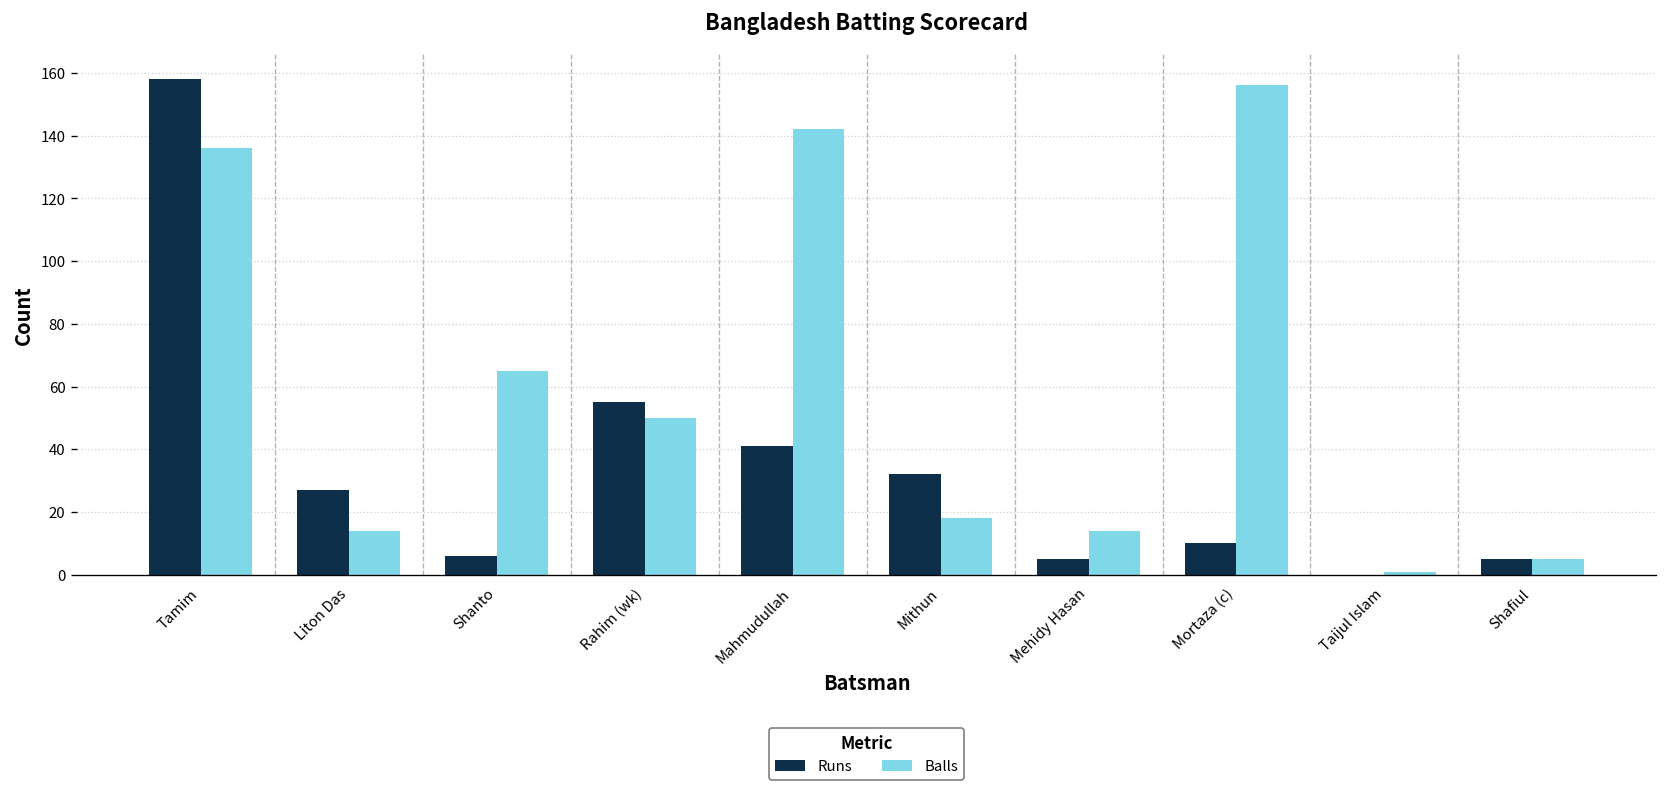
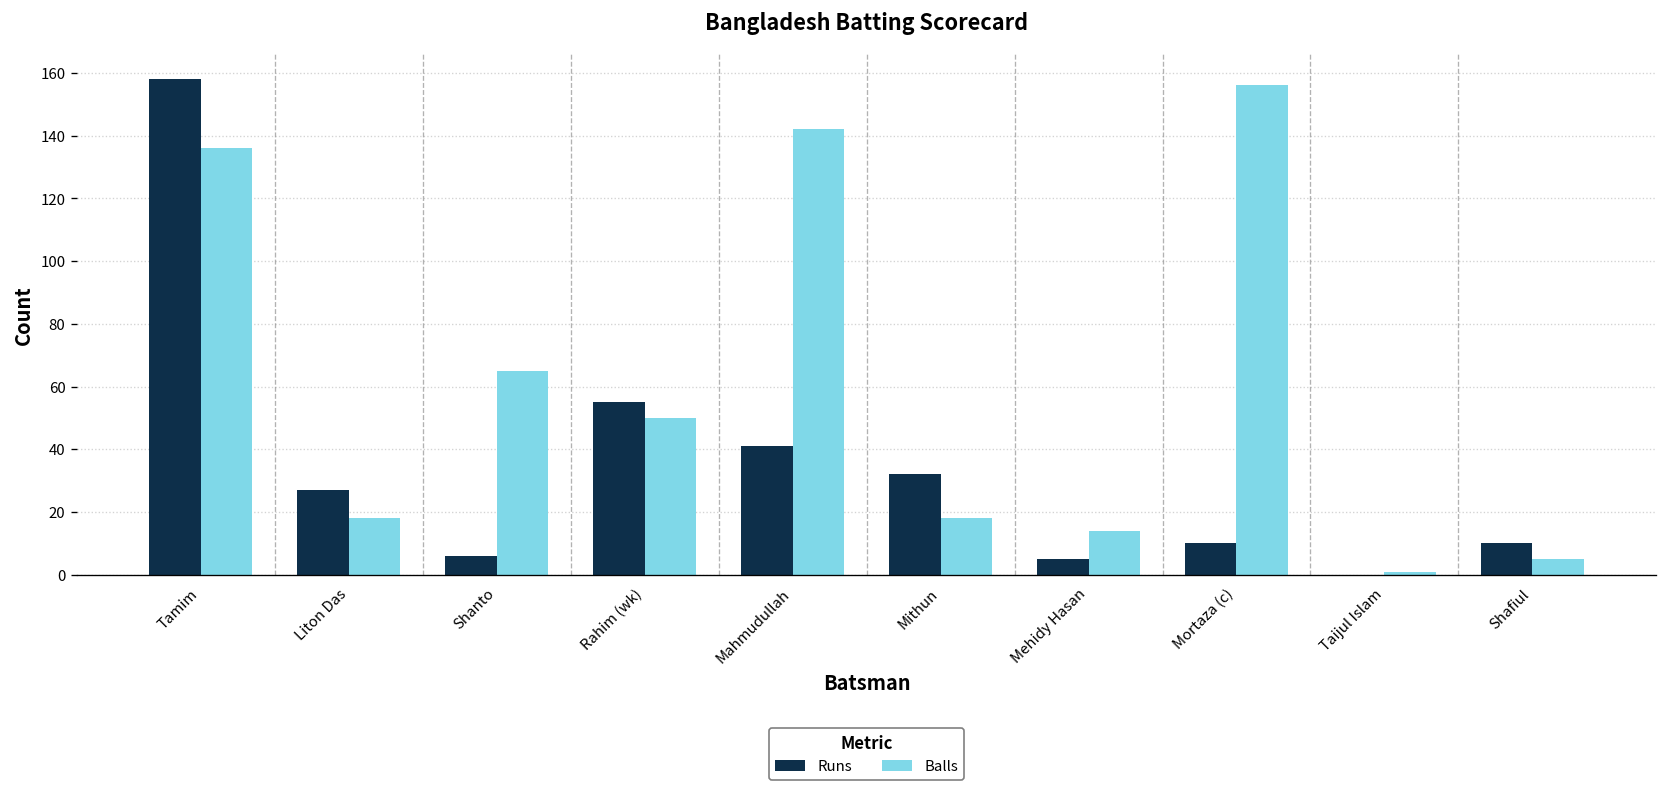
Balls, Liton Das: 14 -> 18
Runs, Shafiul: 5 -> 10
